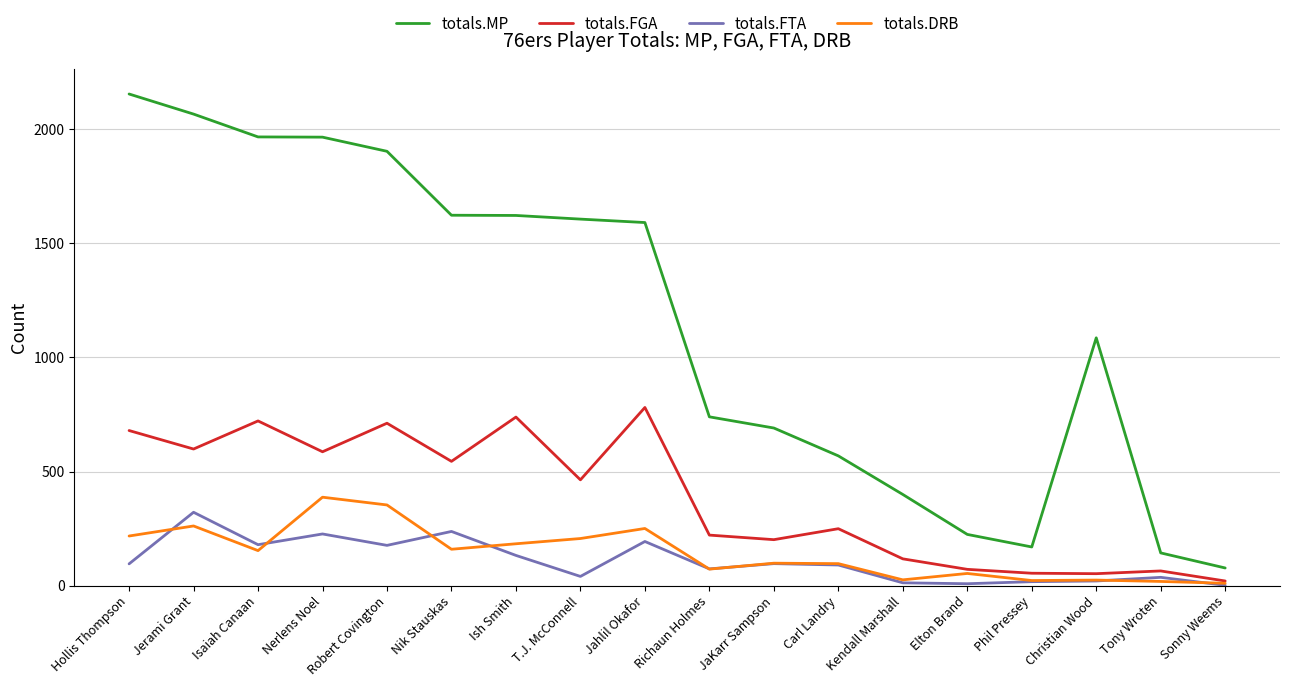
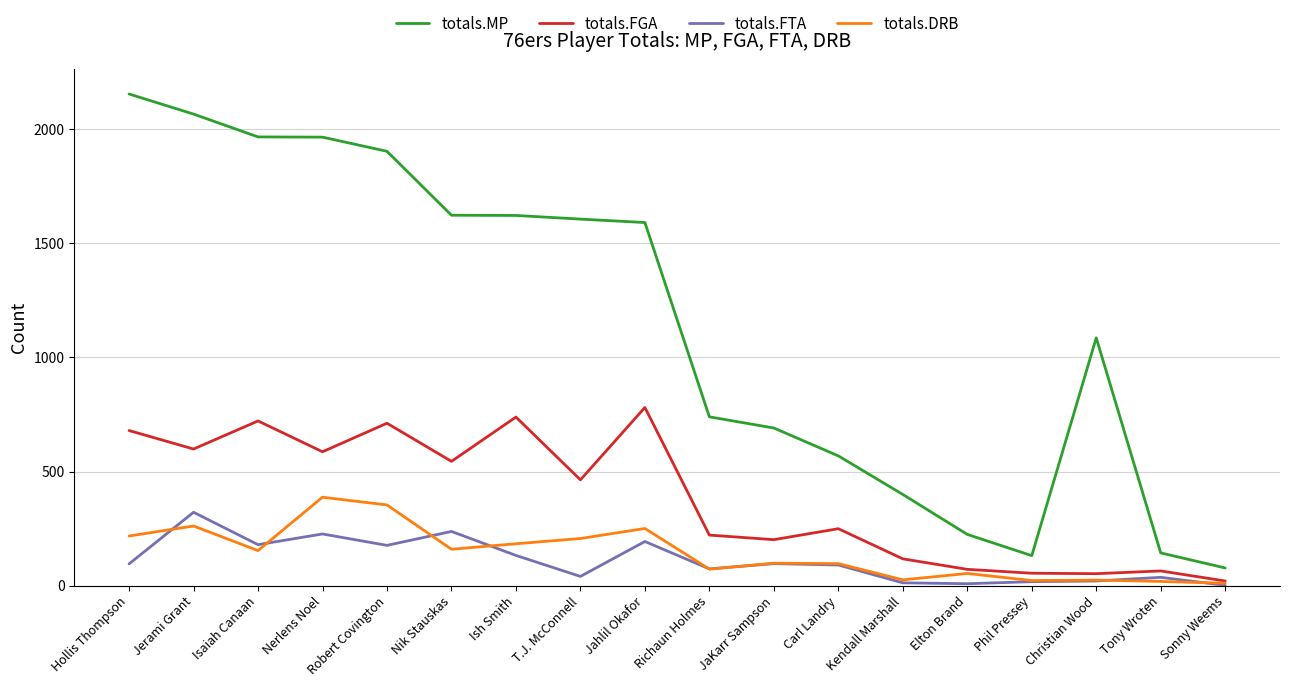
totals.MP, Phil Pressey: 170 -> 130
